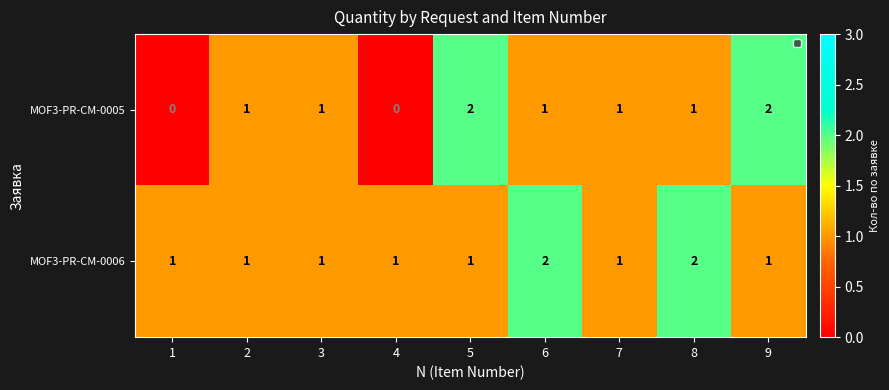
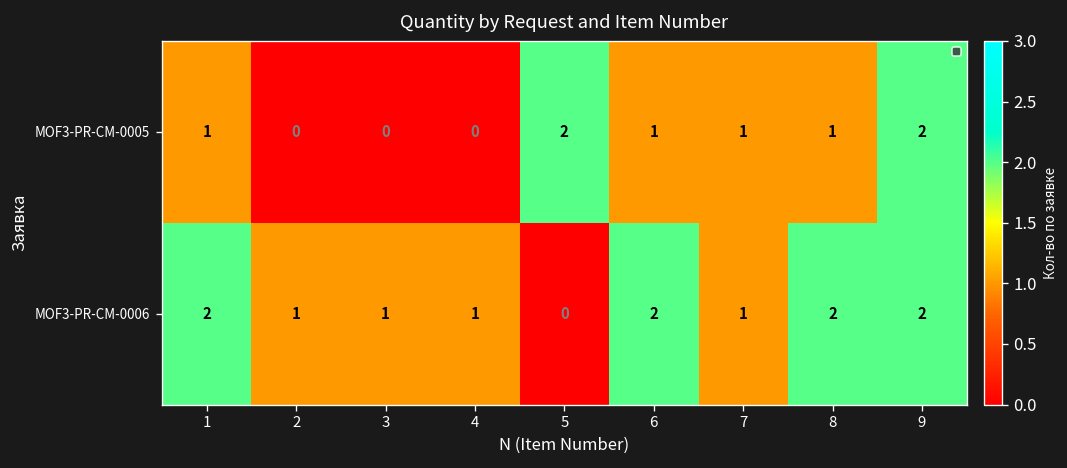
MOF3-PR-CM-0005, 1: 0 -> 1
MOF3-PR-CM-0005, 2: 1 -> 0
MOF3-PR-CM-0005, 3: 1 -> 0
MOF3-PR-CM-0006, 1: 1 -> 2
MOF3-PR-CM-0006, 5: 1 -> 0
MOF3-PR-CM-0006, 9: 1 -> 2
